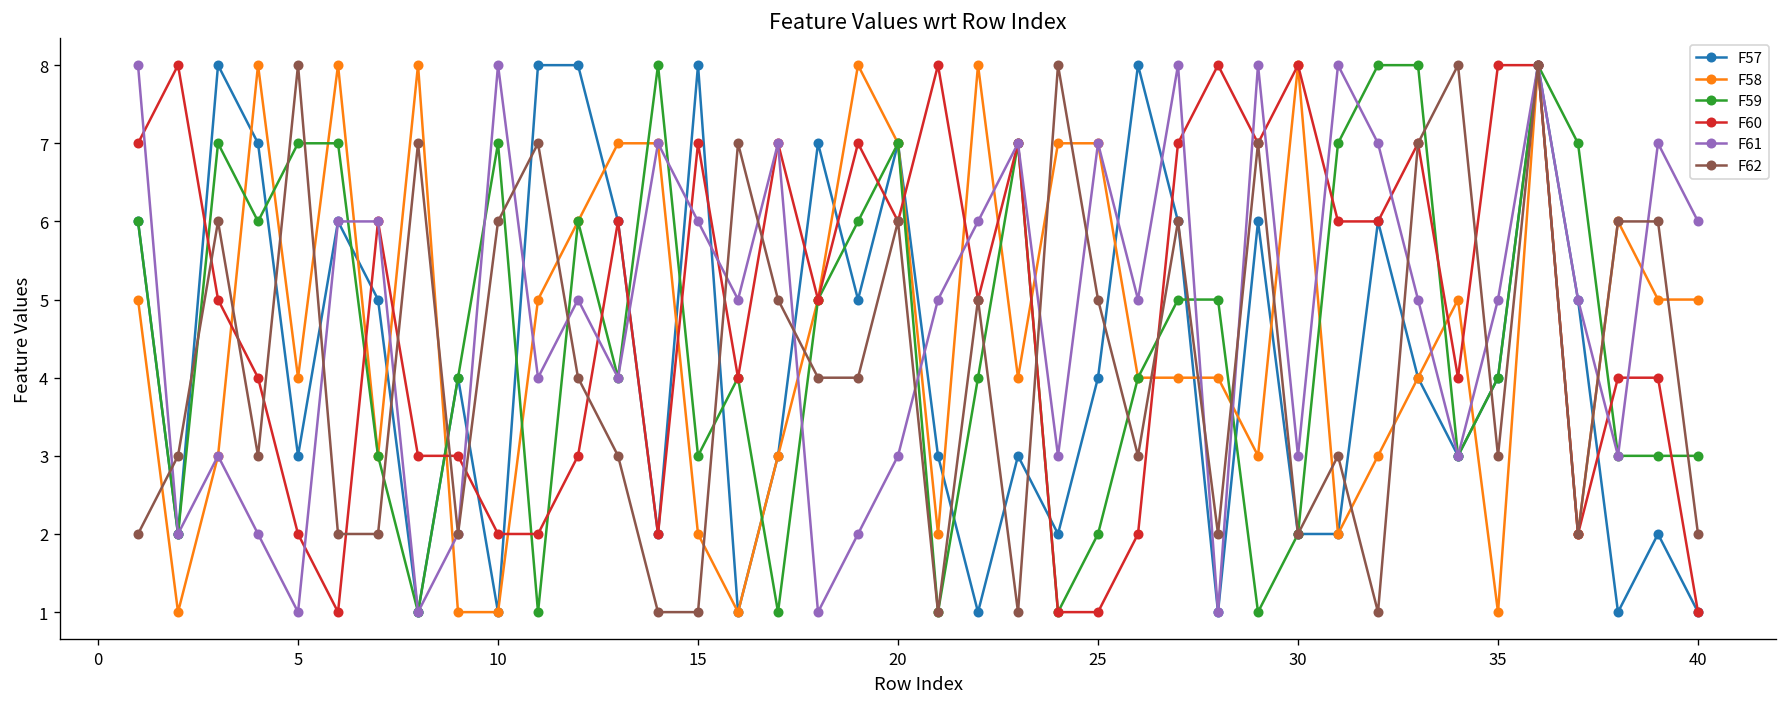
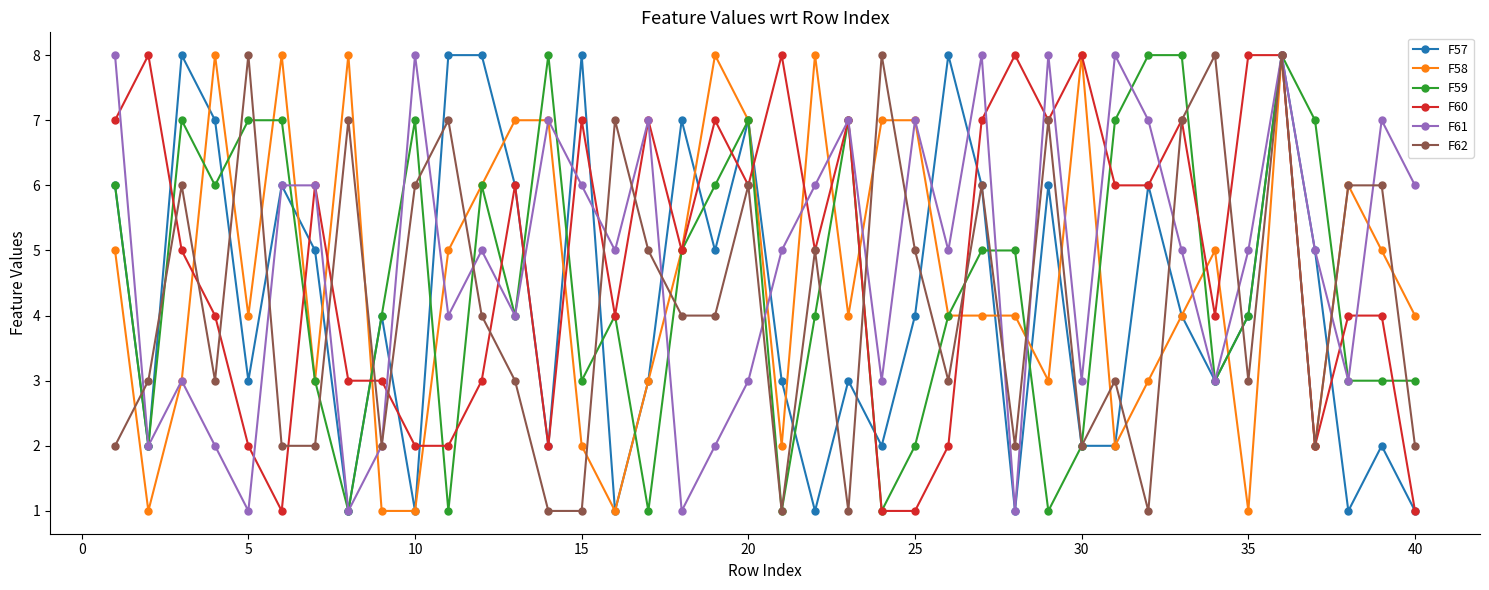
F58, 40: 5 -> 4
